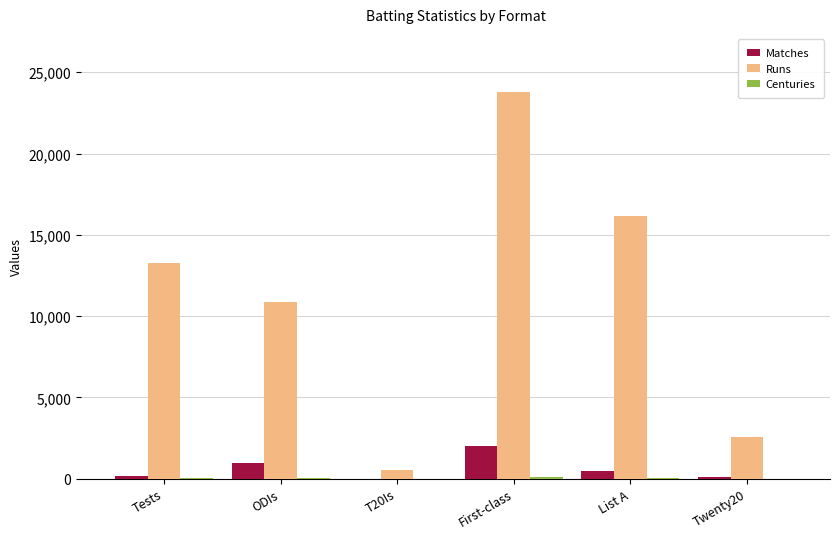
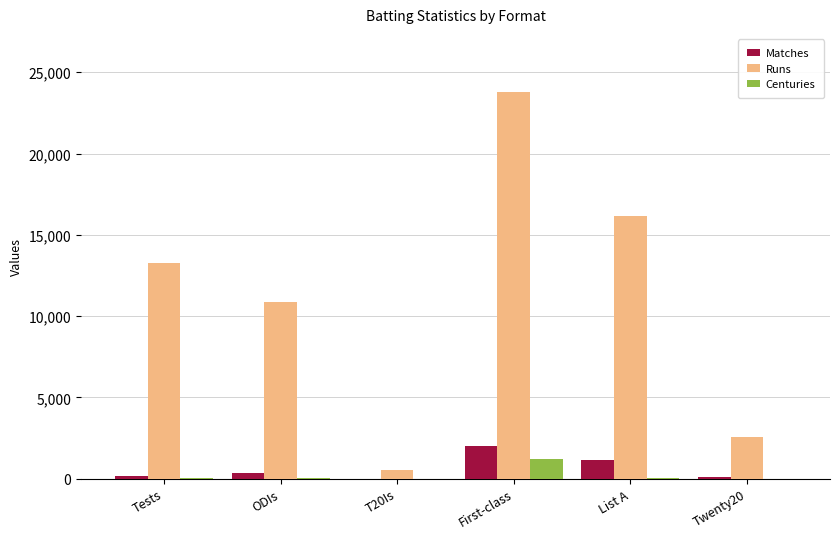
Matches, ODIs: 900 -> 300
Centuries, First-class: 100 -> 1,200
Matches, List A: 400 -> 1,100
